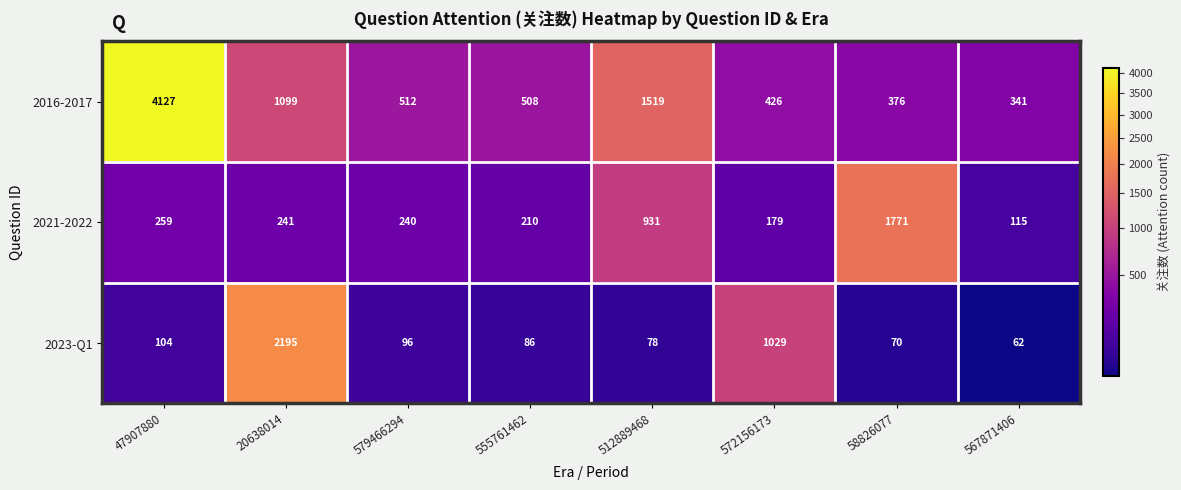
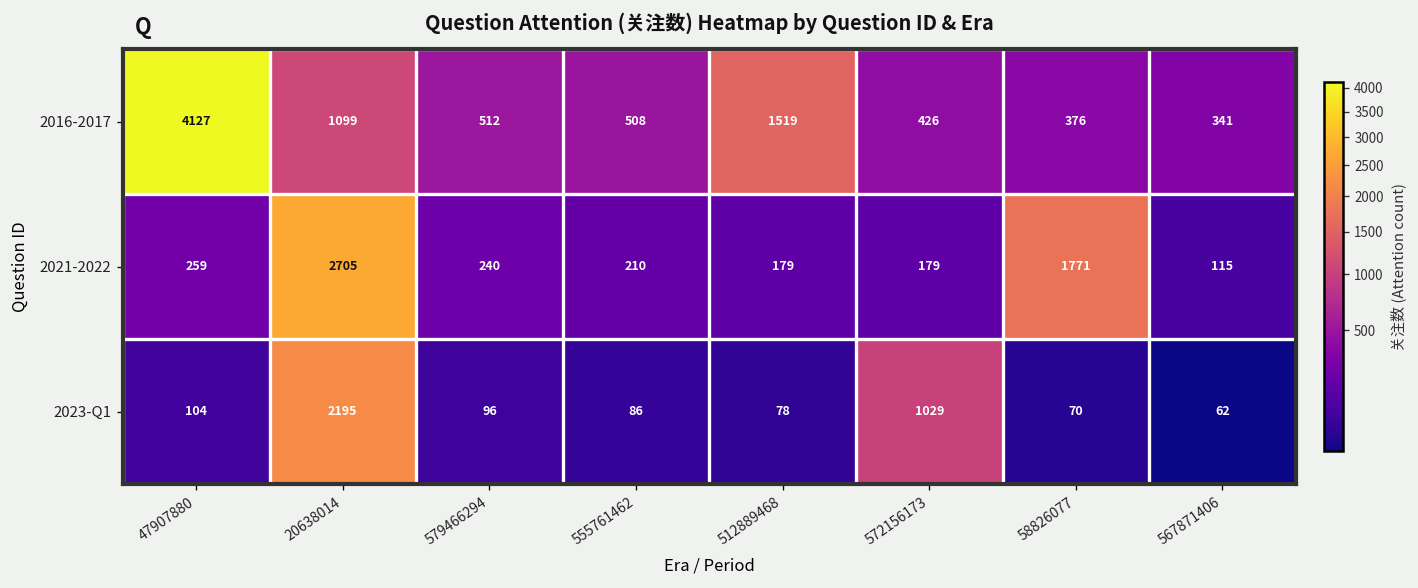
2021-2022, 20638014: 241 -> 2705
2021-2022, 512889468: 931 -> 179
